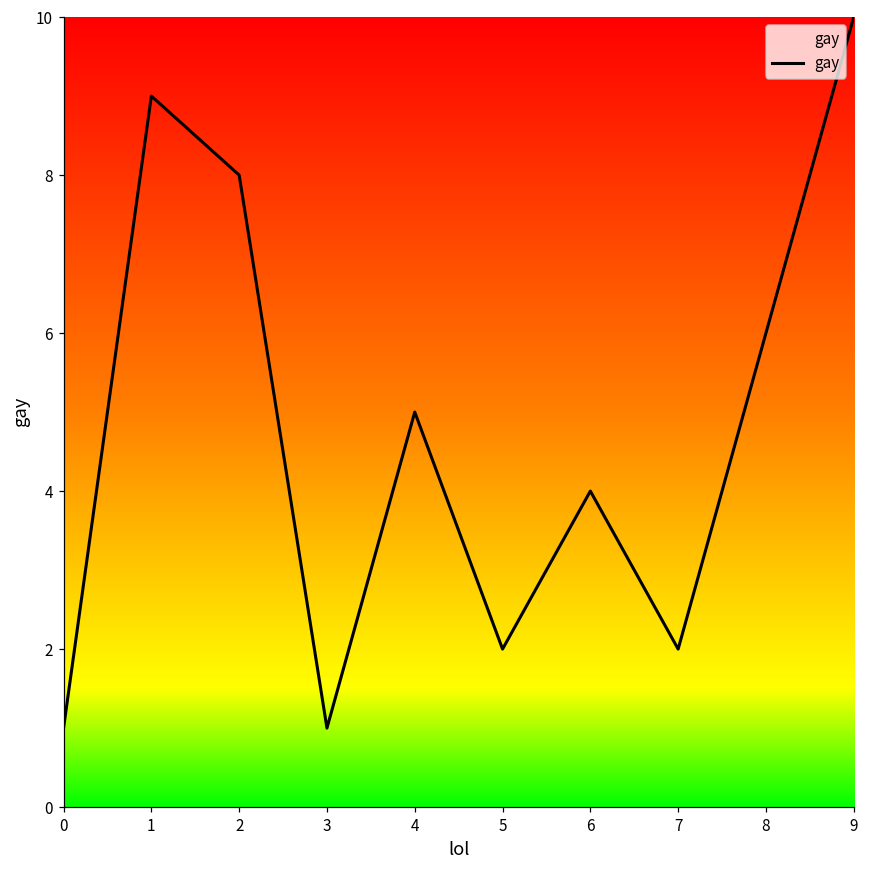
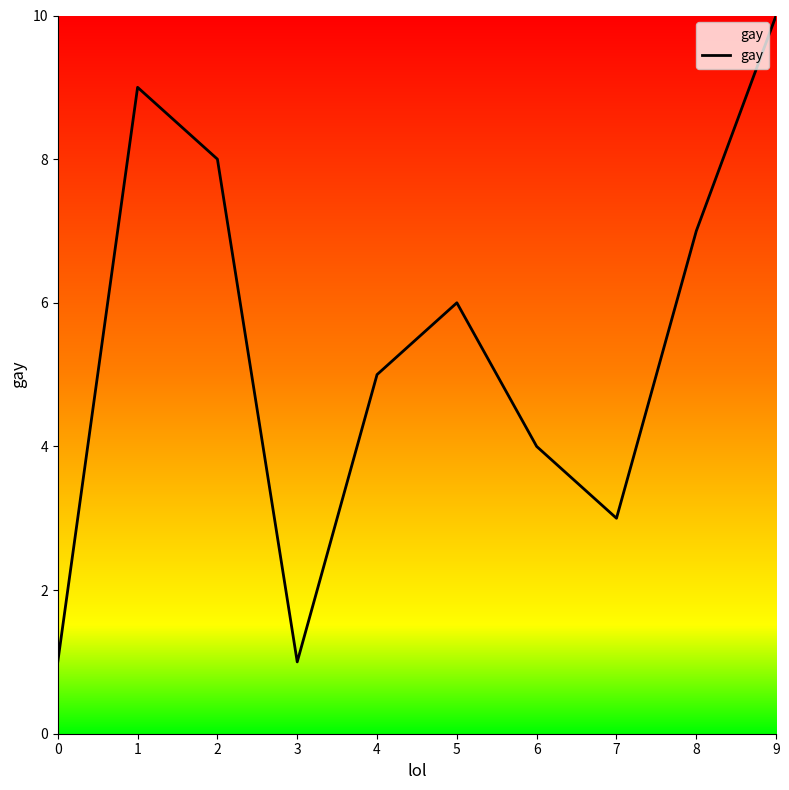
5: 2 -> 6
7: 2 -> 3
8: 6 -> 7
